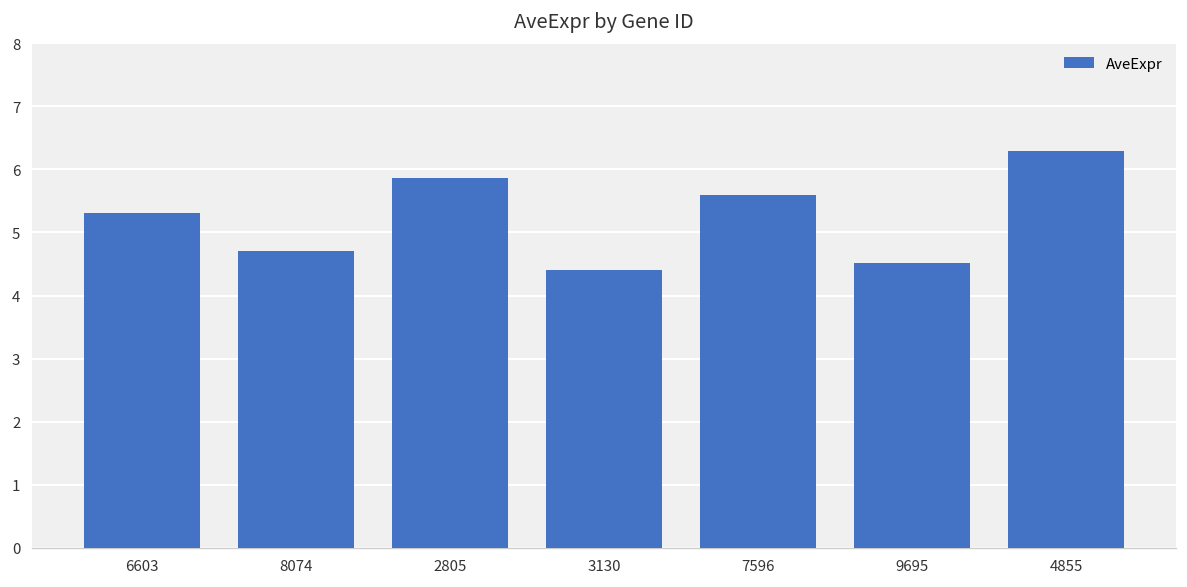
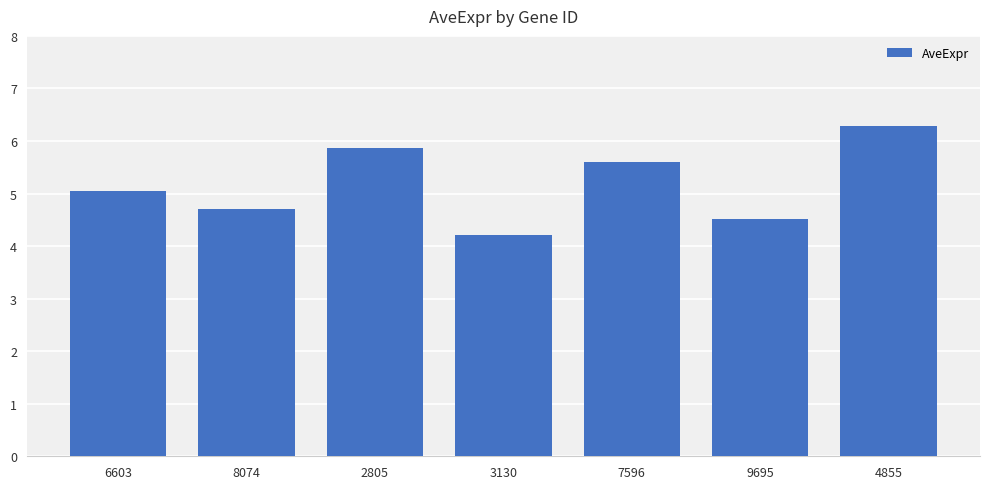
6603: 5.3 -> 5.0
3130: 4.4 -> 4.2
